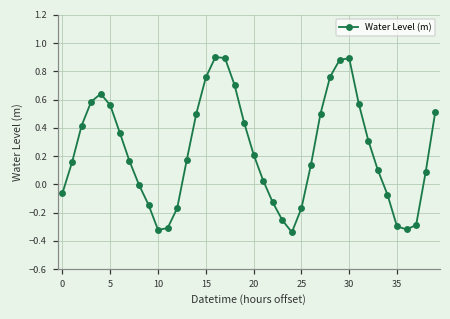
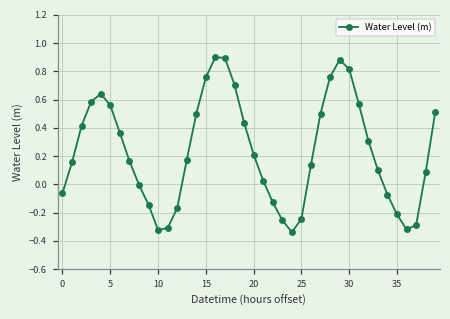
25: -0.17 -> -0.24
30: 0.89 -> 0.82
35: -0.30 -> -0.21
